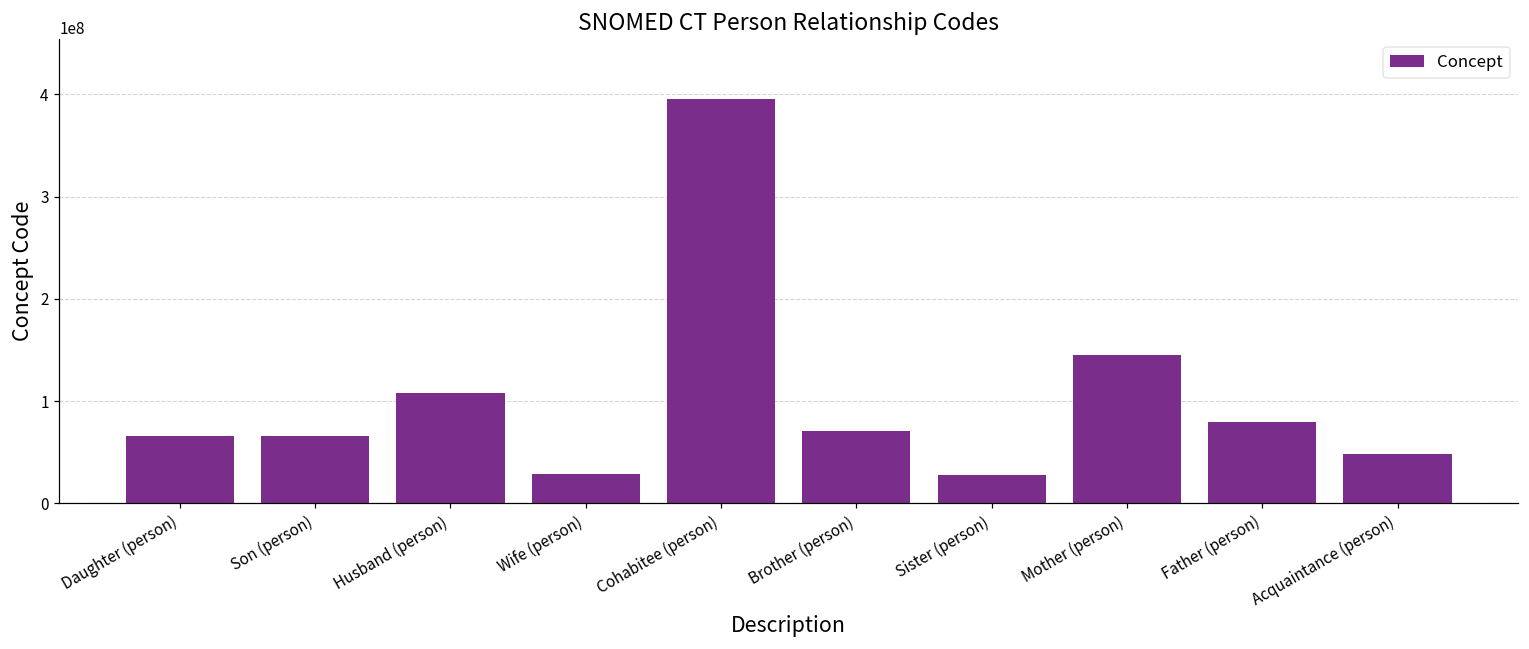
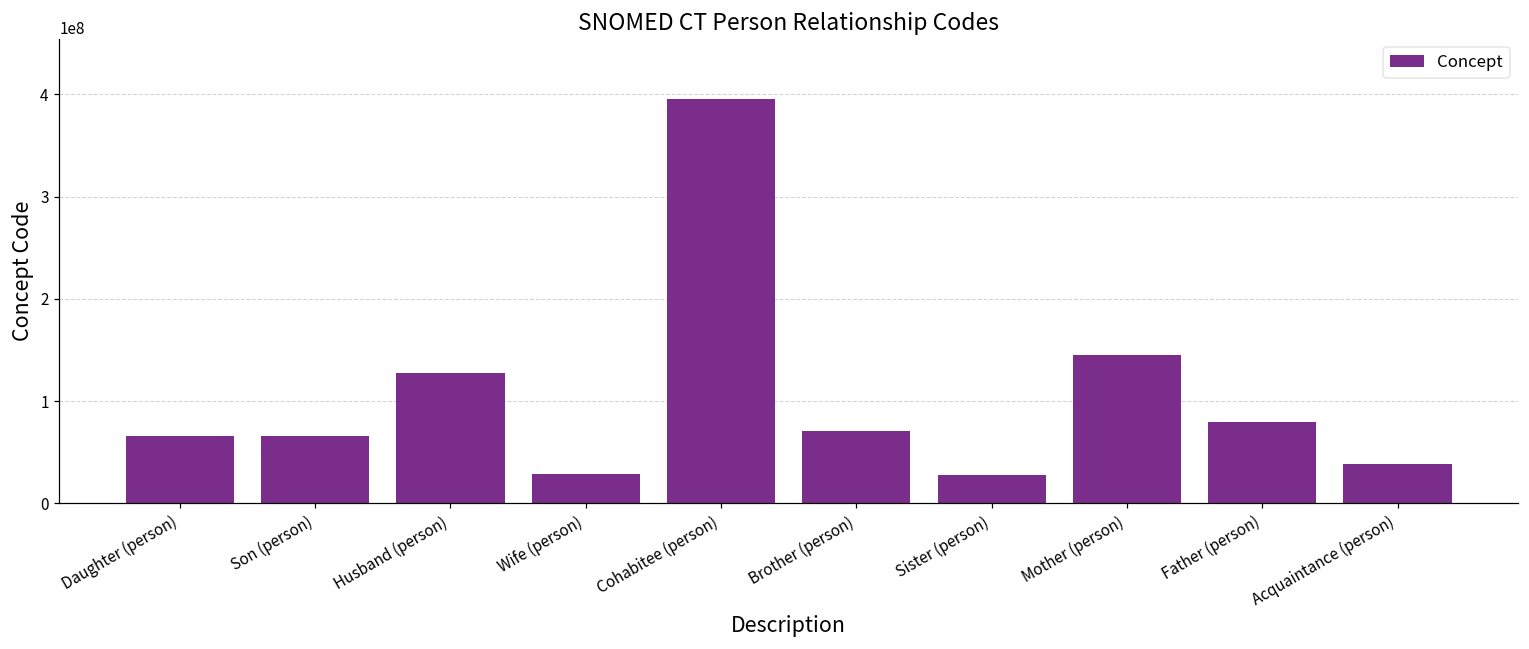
Husband (person): 110000000 -> 130000000
Acquaintance (person): 50000000 -> 40000000
